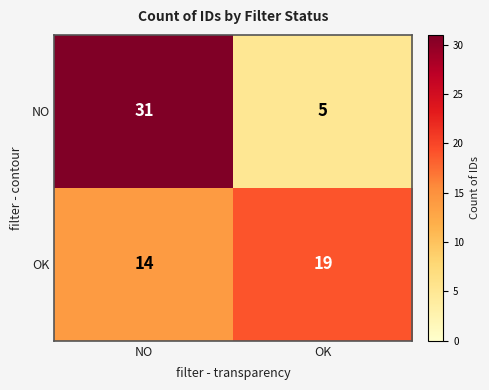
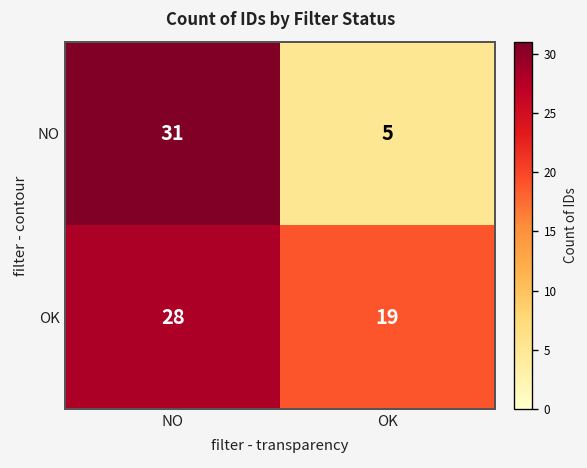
OK, NO: 14 -> 28
